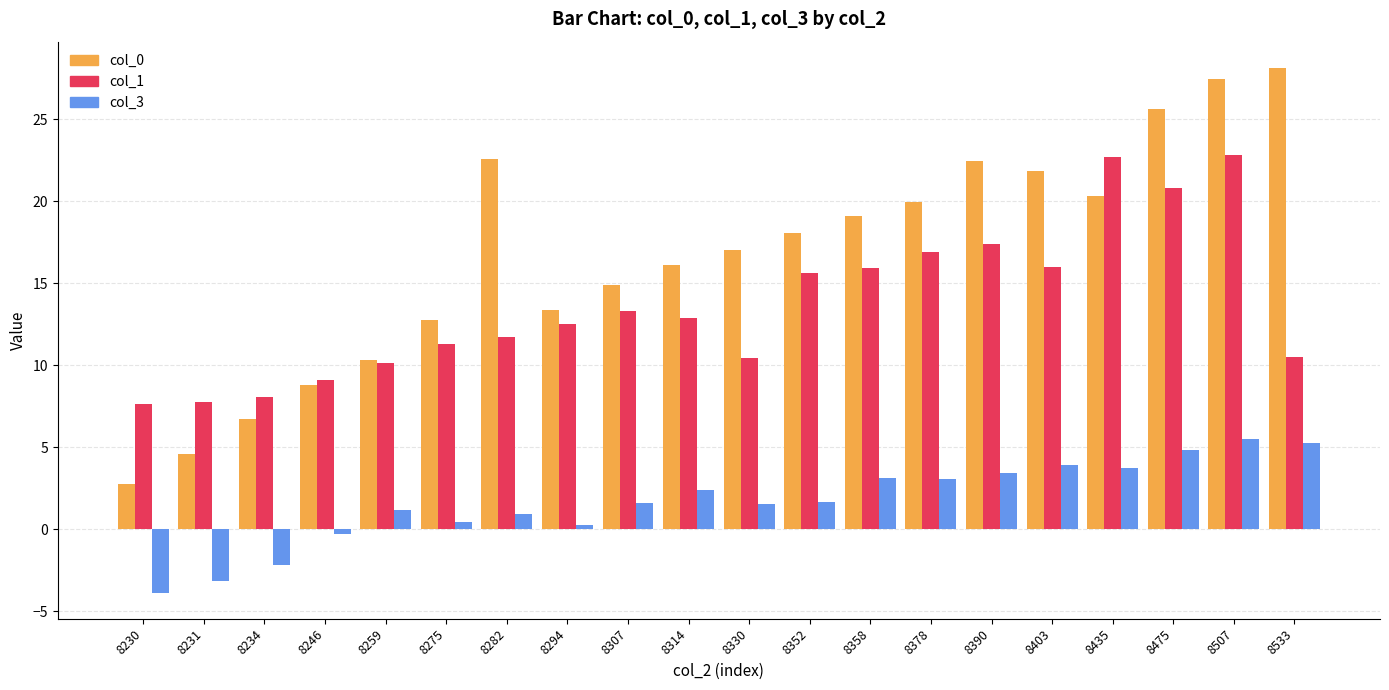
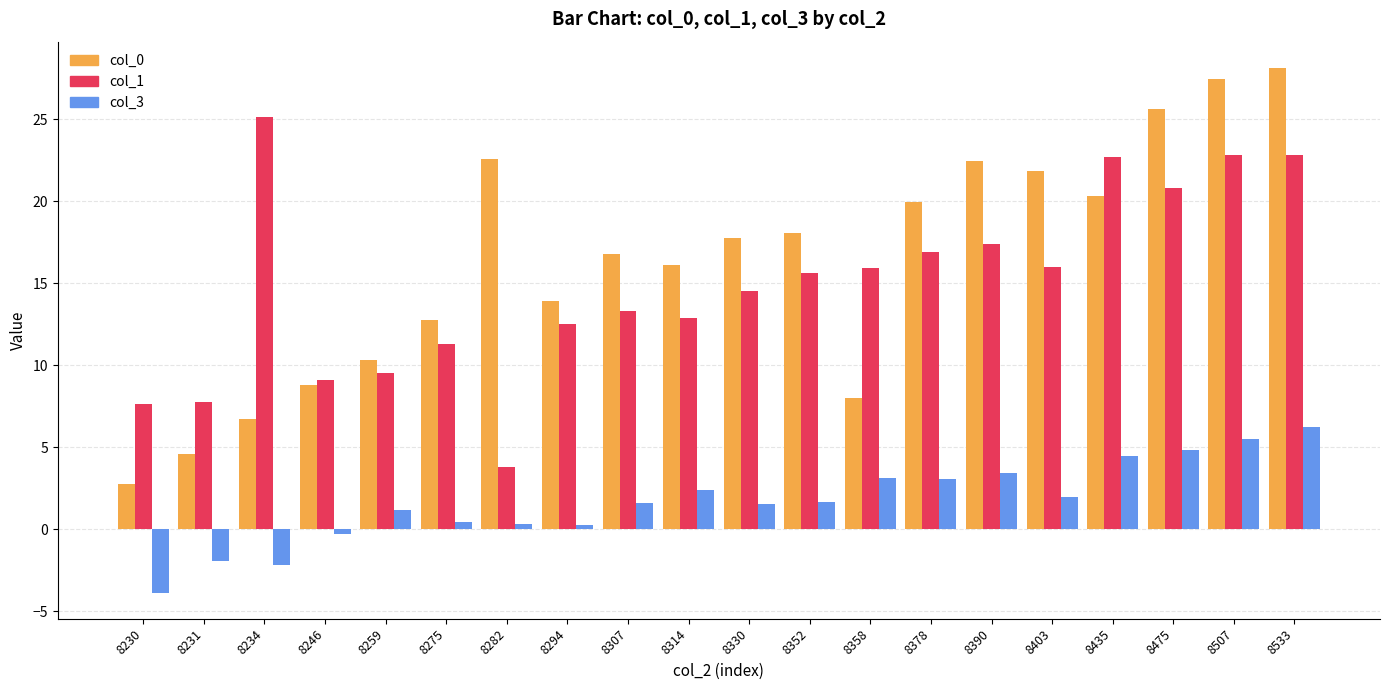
col_3, 8231: -3.2 -> -1.9
col_1, 8234: 8.1 -> 25.1
col_1, 8259: 10.2 -> 9.5
col_1, 8282: 11.8 -> 3.8
col_3, 8282: 0.9 -> 0.3
col_0, 8294: 13.4 -> 13.9
col_0, 8307: 14.9 -> 16.8
col_0, 8330: 17.0 -> 17.8
col_1, 8330: 10.4 -> 14.5
col_0, 8358: 19.1 -> 8.0
col_3, 8403: 3.9 -> 2.0
col_3, 8435: 3.7 -> 4.5
col_1, 8533: 10.5 -> 22.8
col_3, 8533: 5.3 -> 6.2
